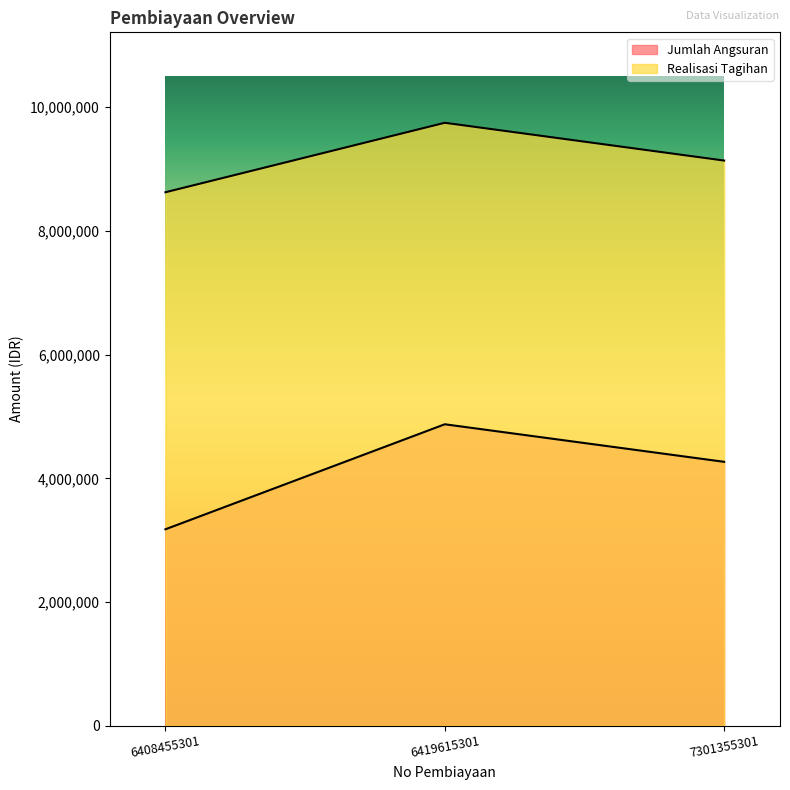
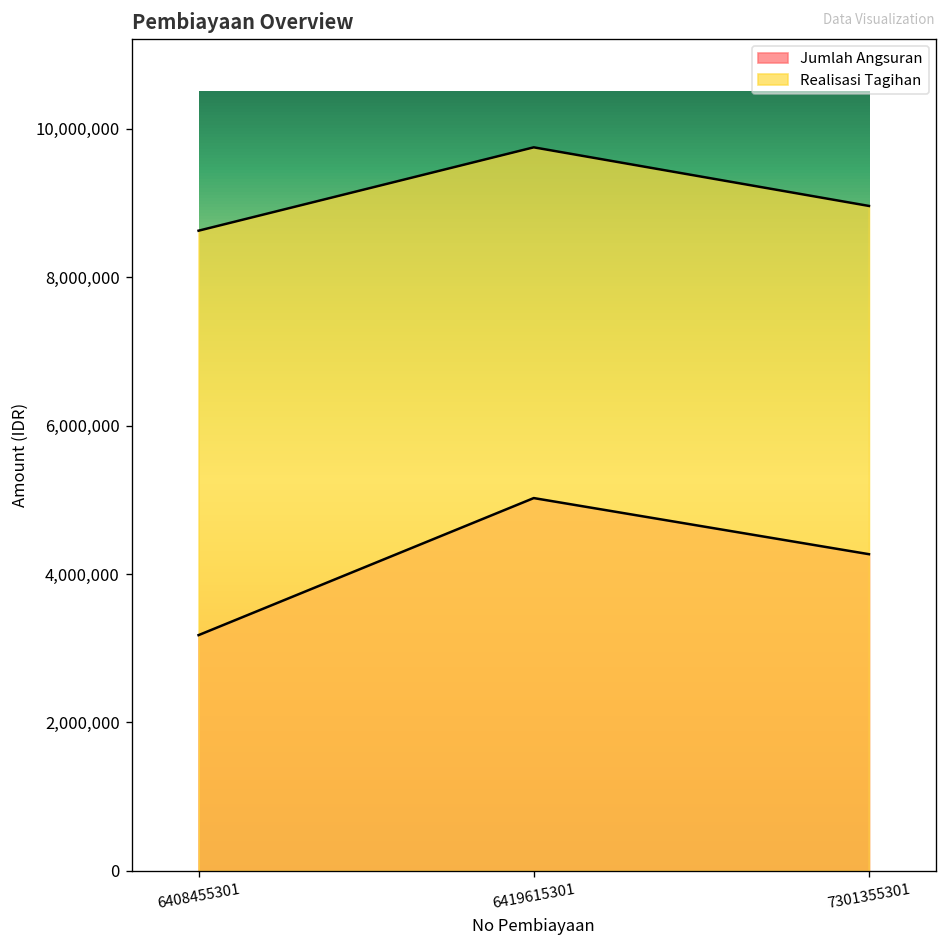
Jumlah Angsuran, 6419615301: 4,900,000 -> 5,000,000
Realisasi Tagihan, 7301355301: 9,100,000 -> 9,000,000
